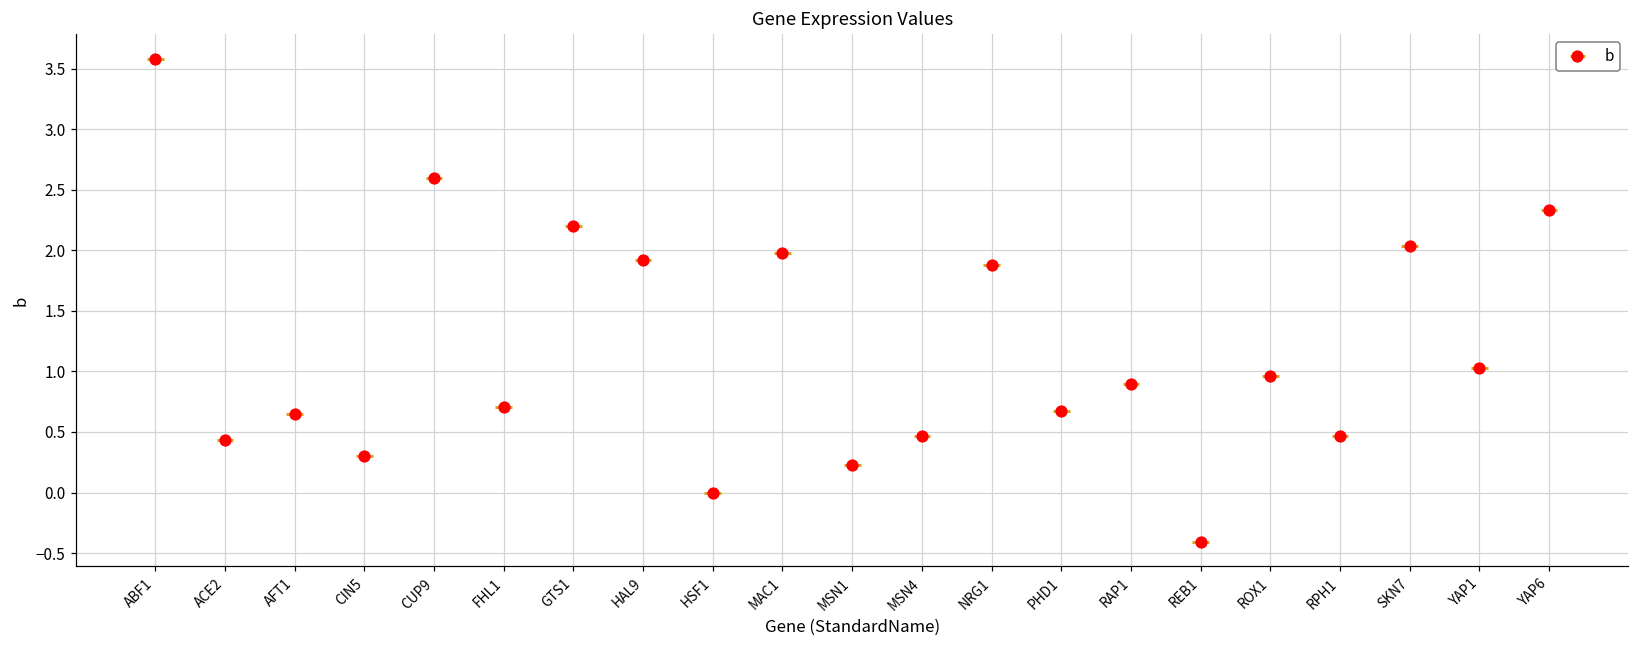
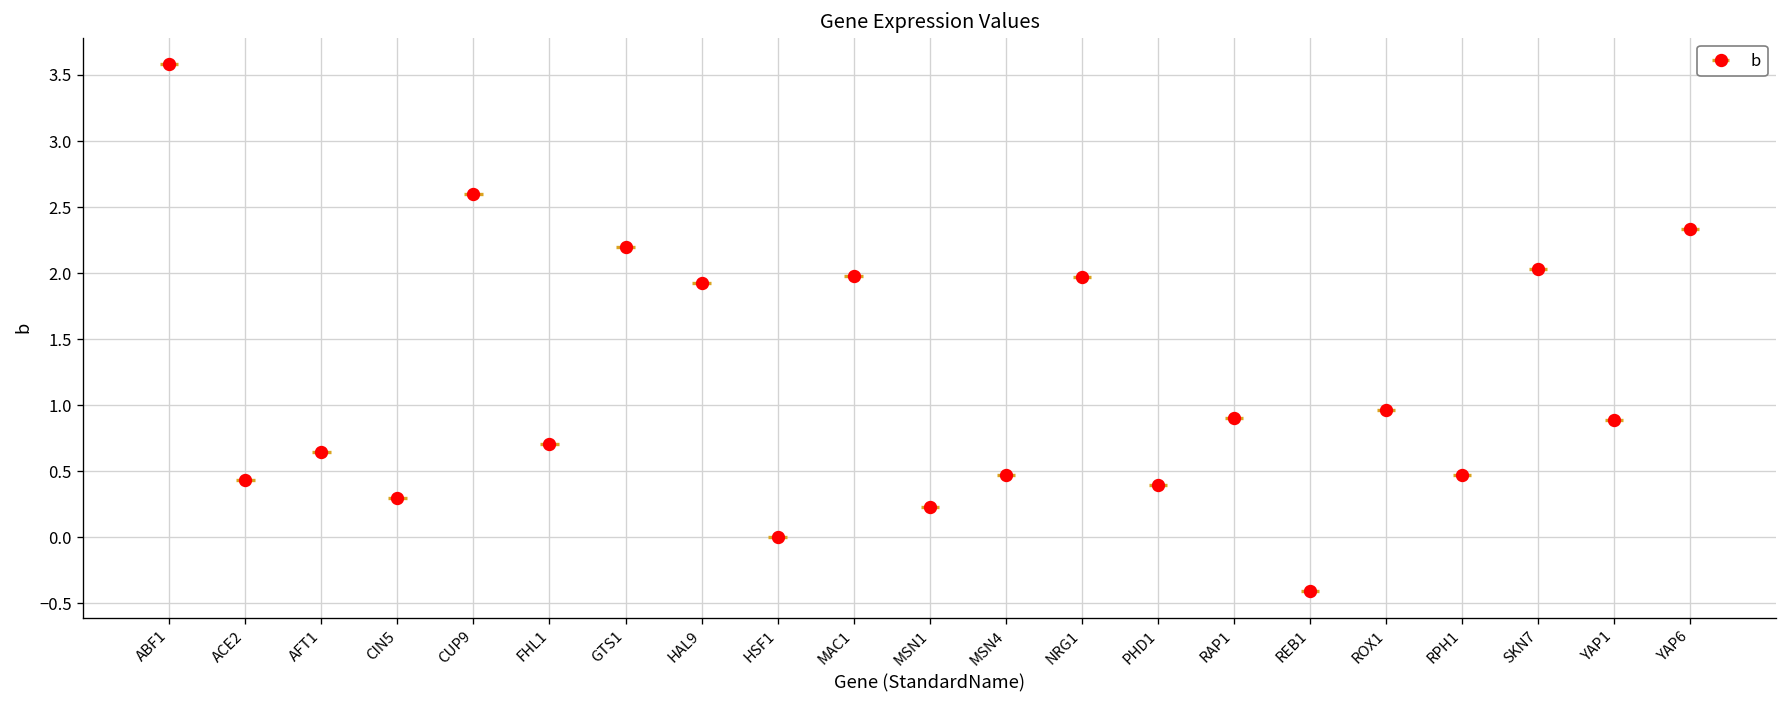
NRG1: 1.88 -> 1.97
PHD1: 0.67 -> 0.40
YAP1: 1.03 -> 0.89
